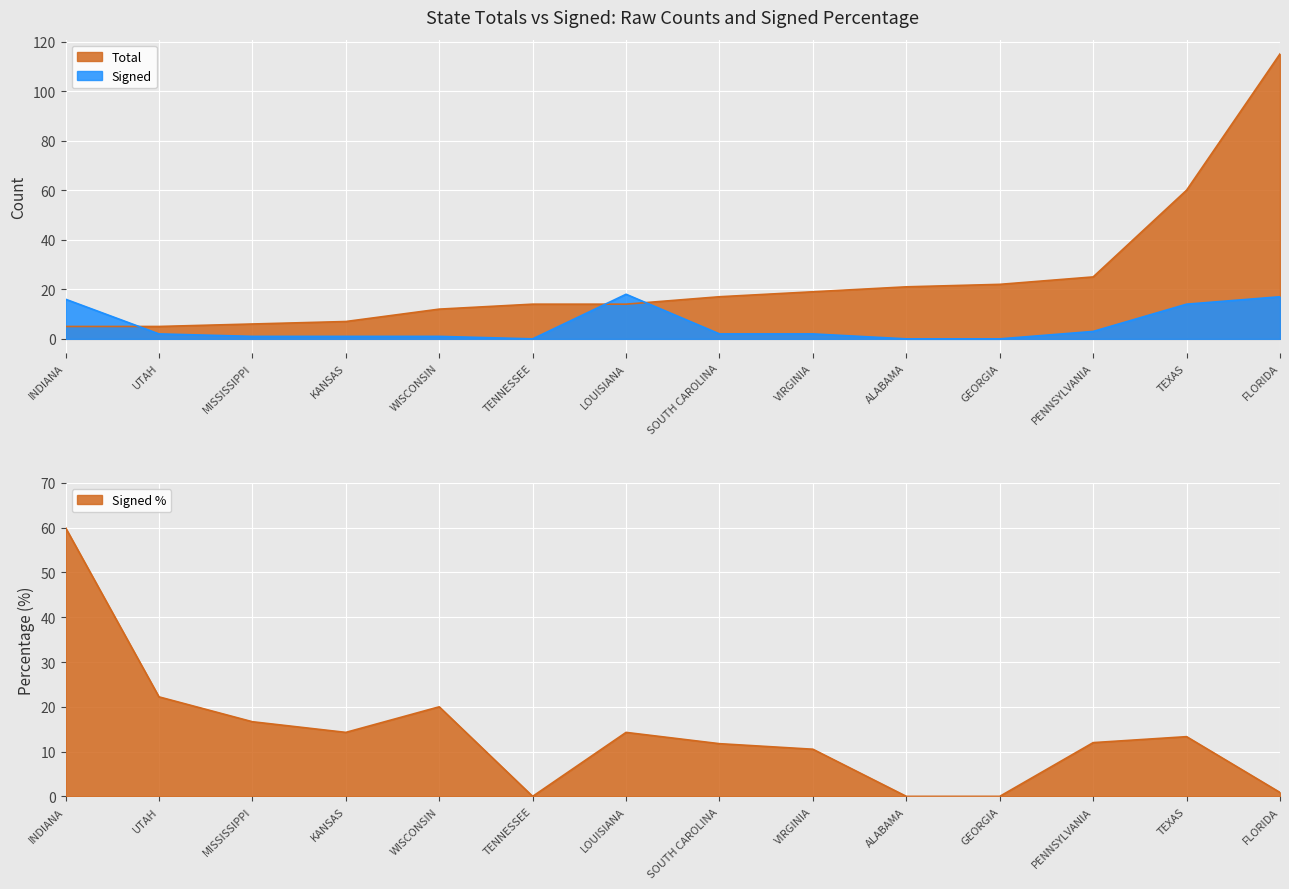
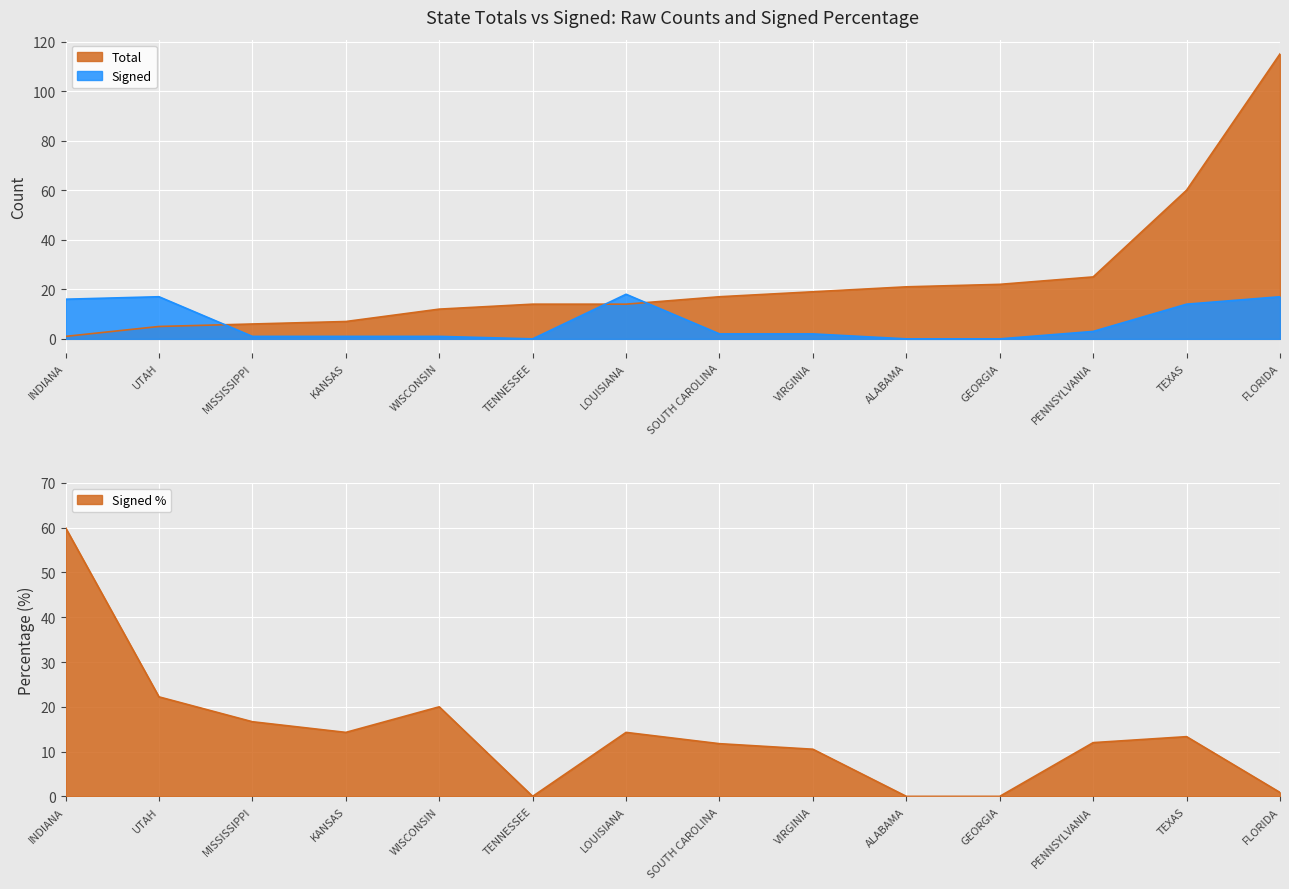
State Totals vs Signed: Raw Counts and Signed Percentage, Total, INDIANA: 5 -> 1
State Totals vs Signed: Raw Counts and Signed Percentage, Signed, UTAH: 2 -> 17
